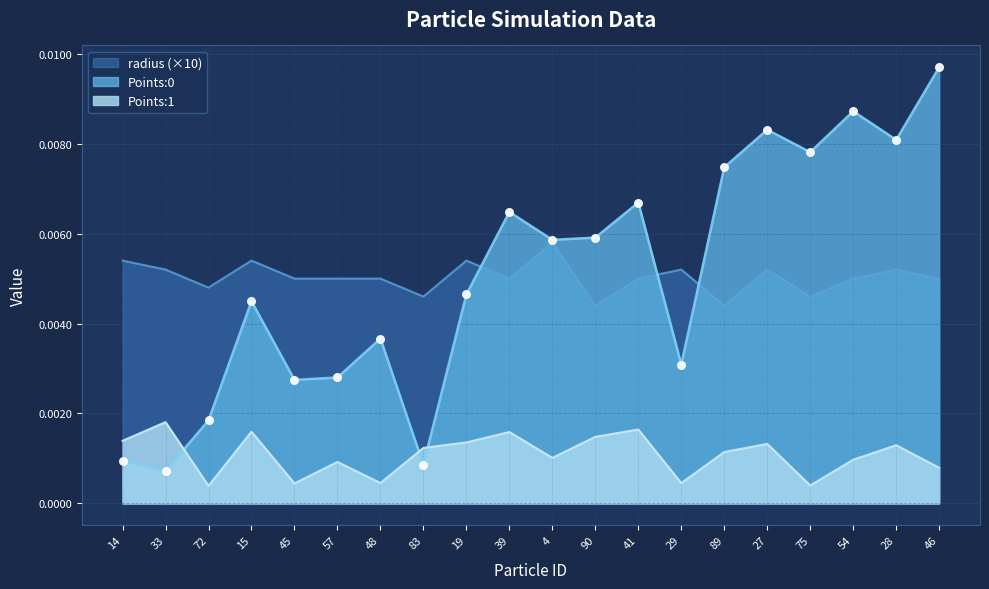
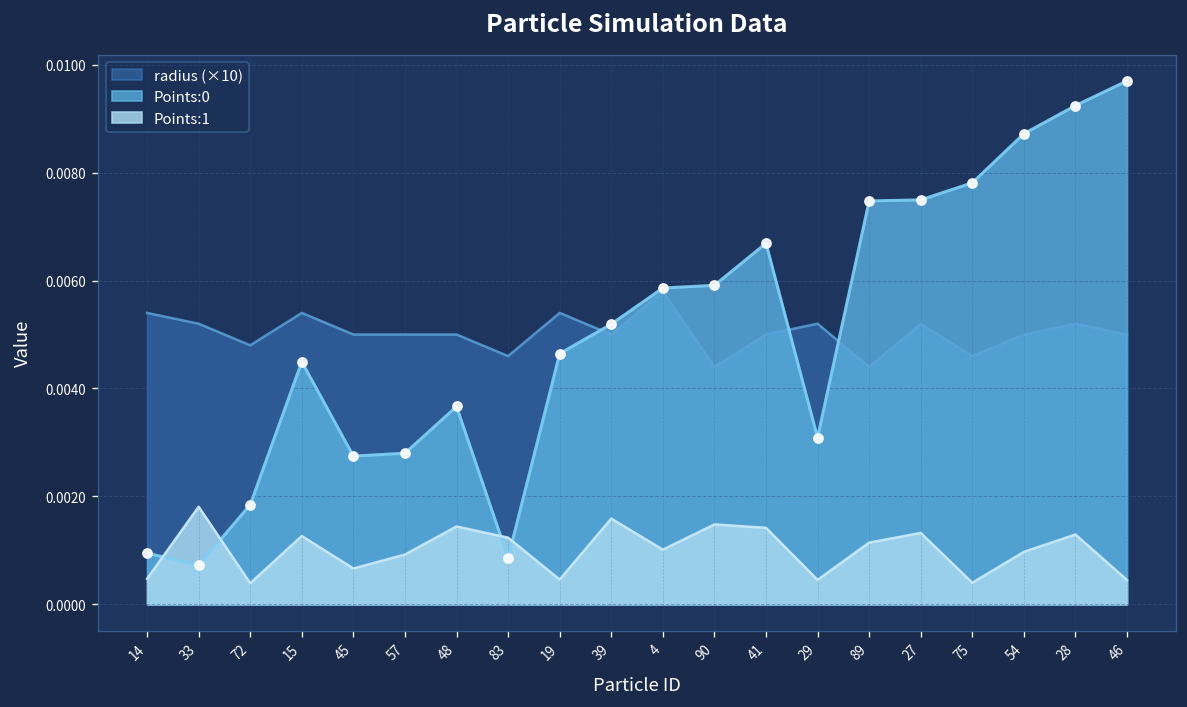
Points:1, 14: 0.0014 -> 0.0005
Points:1, 15: 0.0016 -> 0.0013
Points:1, 45: 0.0004 -> 0.0007
Points:1, 48: 0.0005 -> 0.0014
Points:1, 19: 0.0014 -> 0.0005
Points:0, 39: 0.0065 -> 0.0052
Points:1, 41: 0.0016 -> 0.0014
Points:0, 27: 0.0083 -> 0.0075
Points:0, 28: 0.0081 -> 0.0092
Points:1, 46: 0.0008 -> 0.0005
